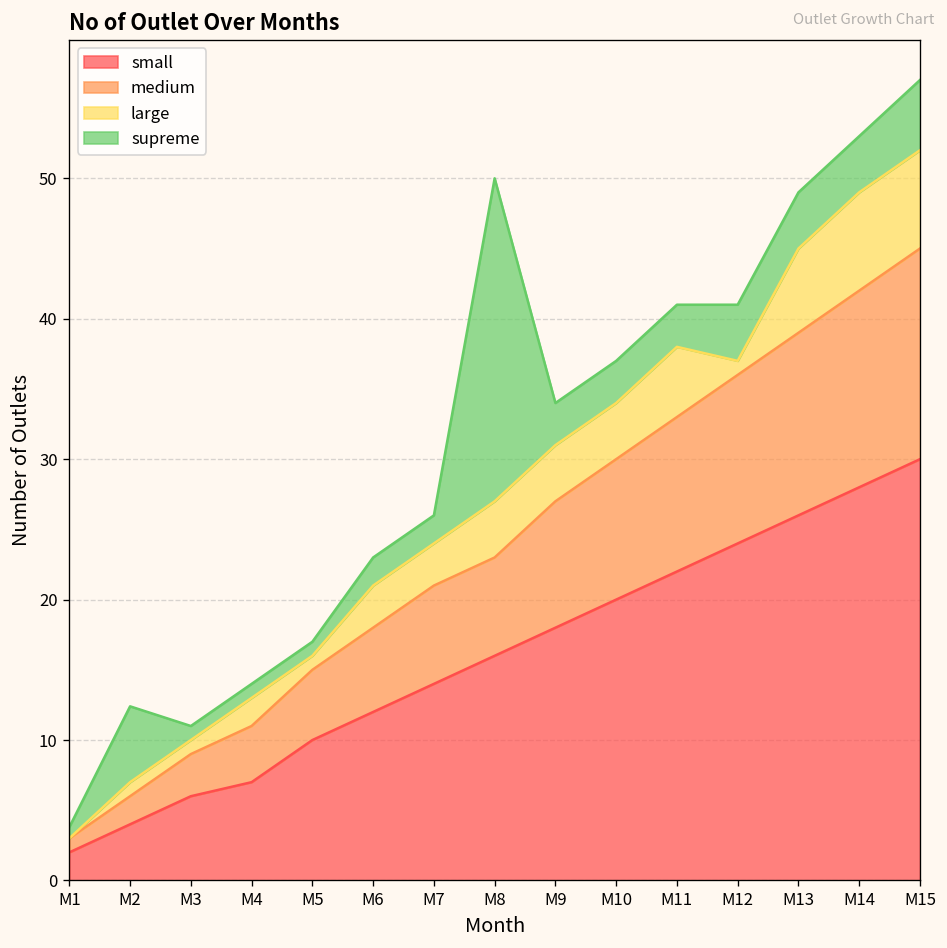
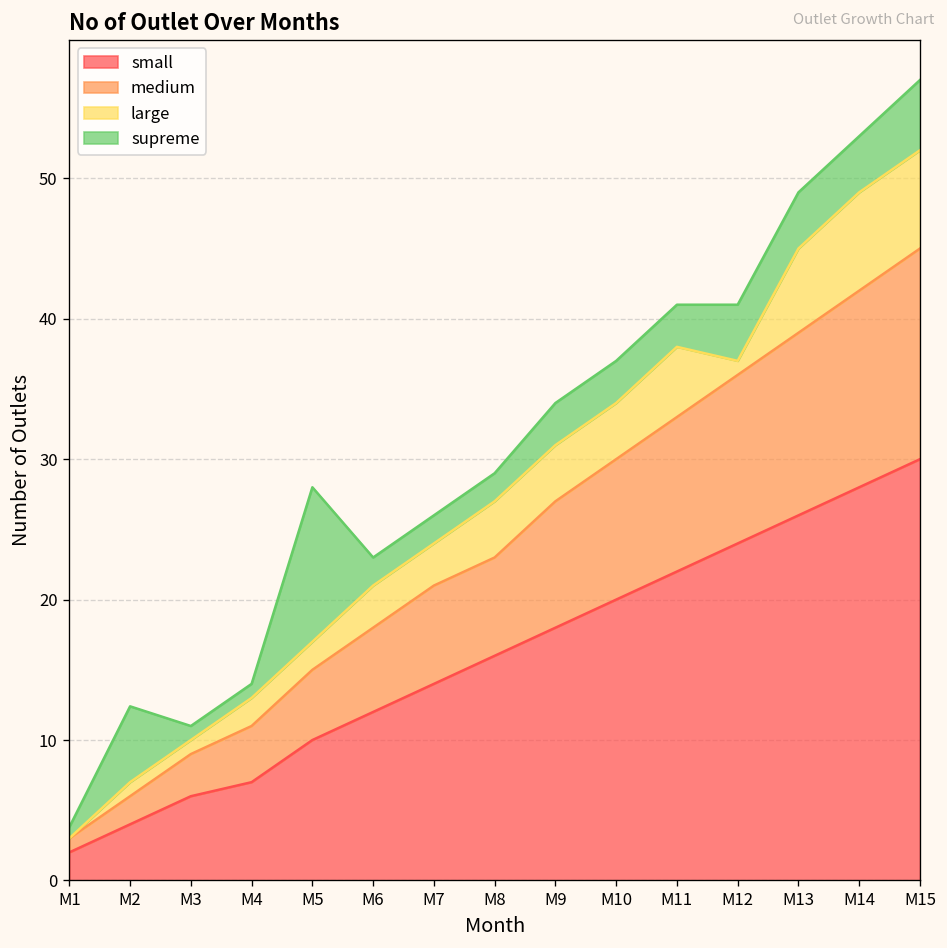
large, M5: 1 -> 2
supreme, M5: 1 -> 11
supreme, M8: 23 -> 2
